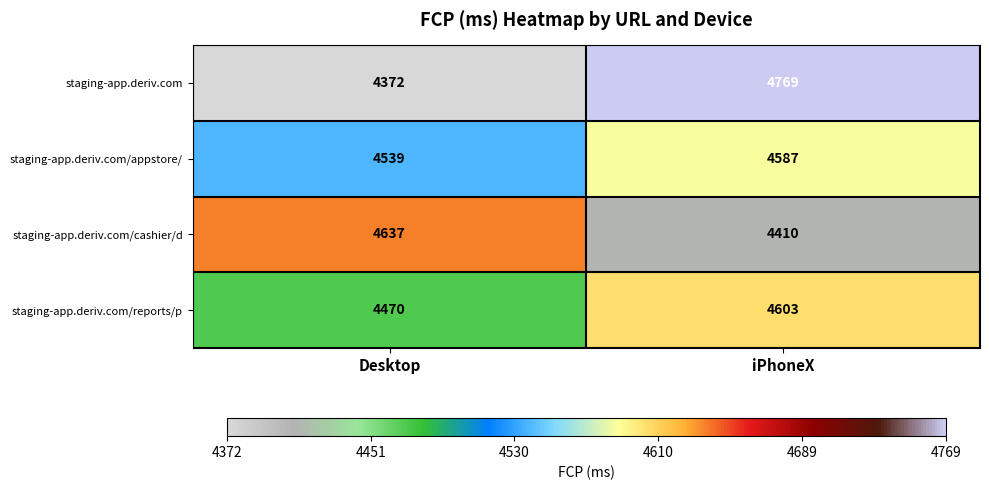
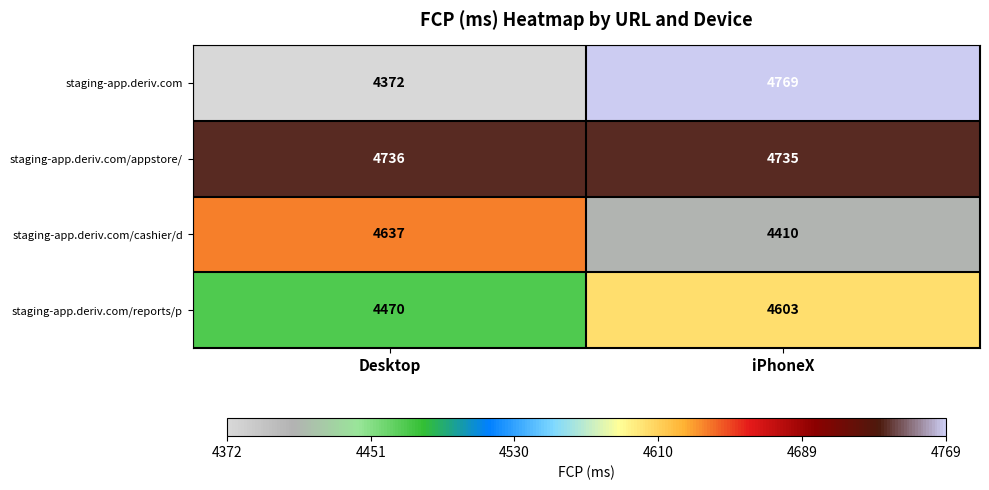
staging-app.deriv.com/appstore/, Desktop: 4539 -> 4736
staging-app.deriv.com/appstore/, iPhoneX: 4587 -> 4735
